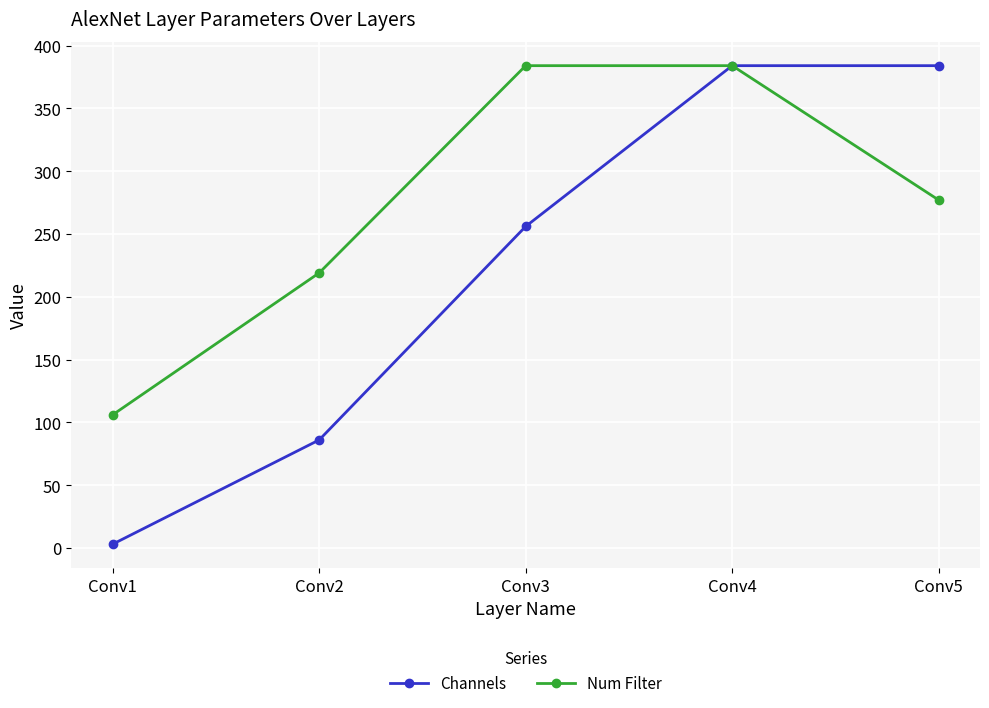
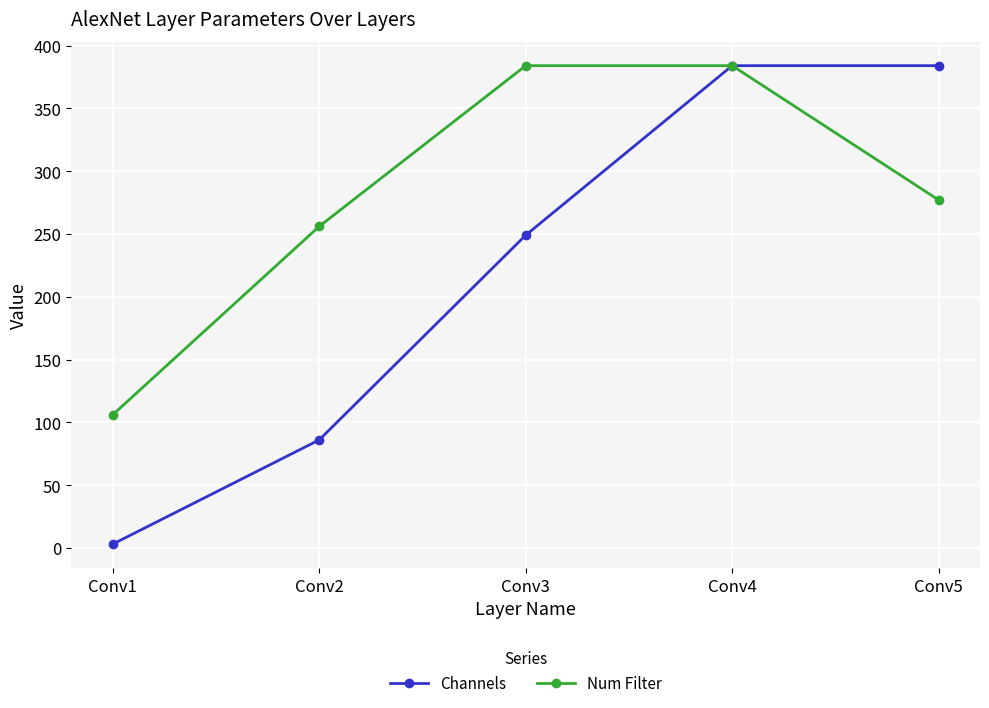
Num Filter, Conv2: 219 -> 256
Channels, Conv3: 256 -> 249
